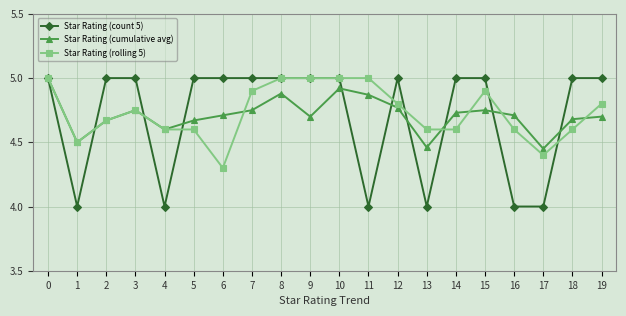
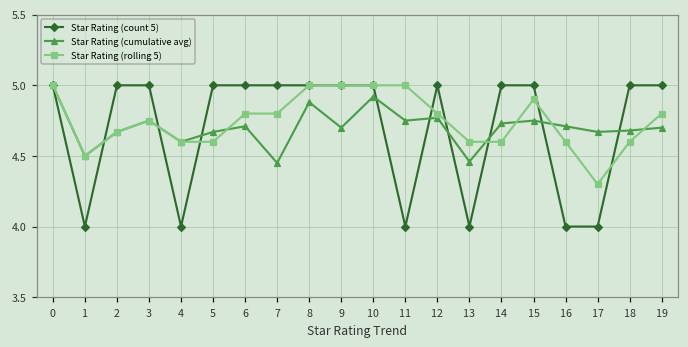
Star Rating (rolling 5), 6: 4.3 -> 4.8
Star Rating (cumulative avg), 7: 4.75 -> 4.45
Star Rating (rolling 5), 7: 4.9 -> 4.8
Star Rating (cumulative avg), 11: 4.87 -> 4.75
Star Rating (cumulative avg), 17: 4.45 -> 4.67
Star Rating (rolling 5), 17: 4.4 -> 4.3
